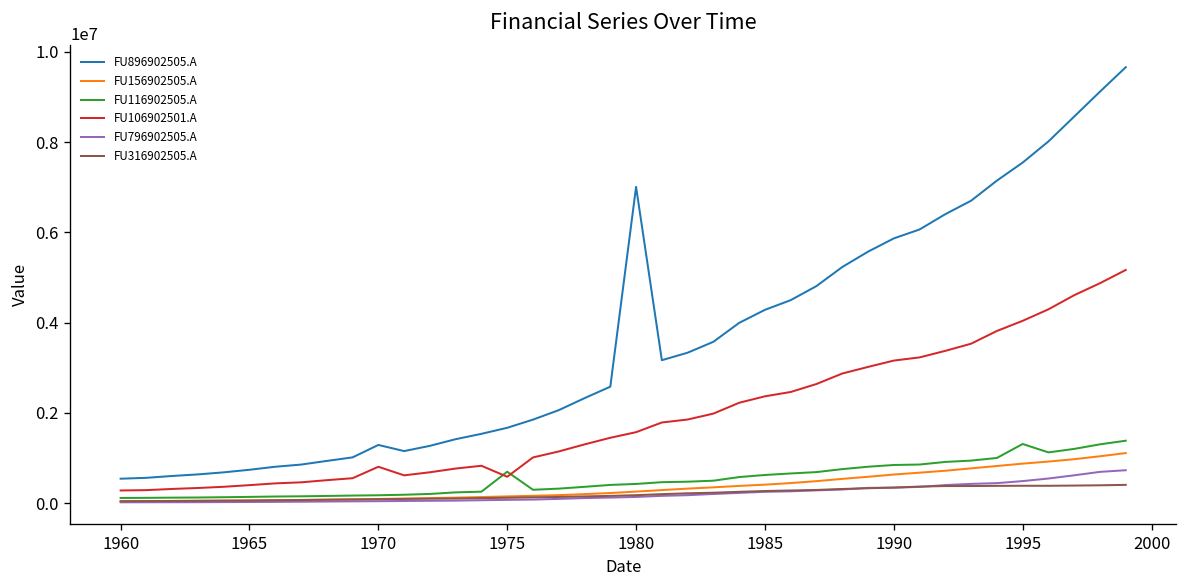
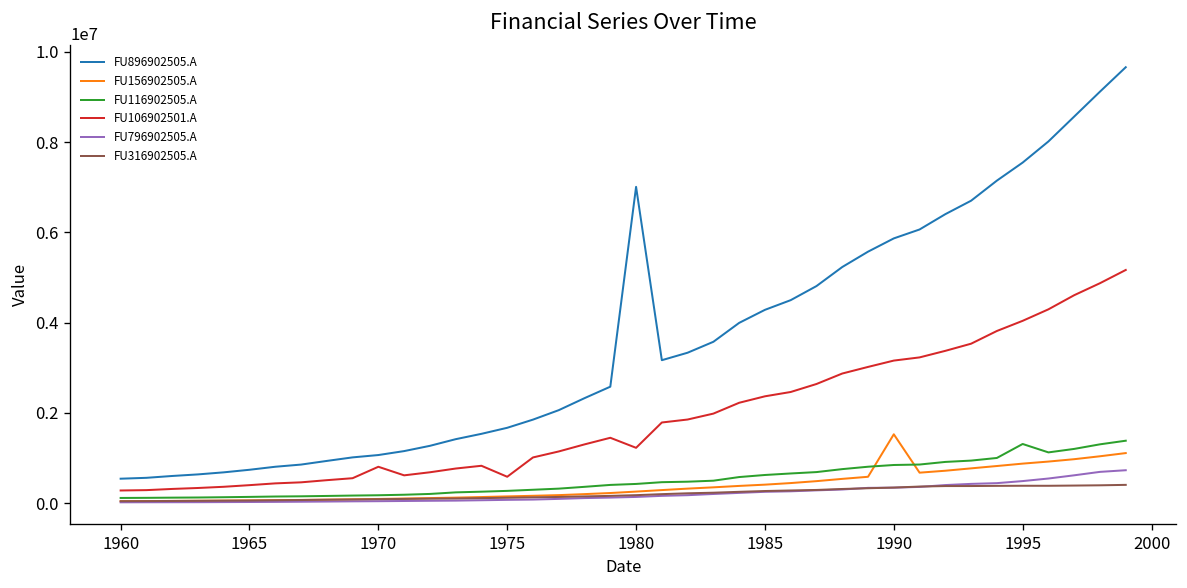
FU896902505.A, 1970: 1300000 -> 1100000
FU116902505.A, 1975: 700000 -> 300000
FU106902501.A, 1980: 1600000 -> 1200000
FU156902505.A, 1990: 600000 -> 1500000
